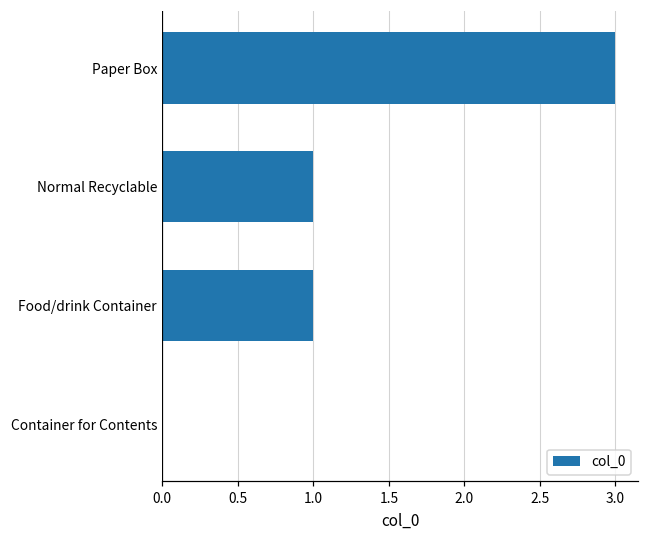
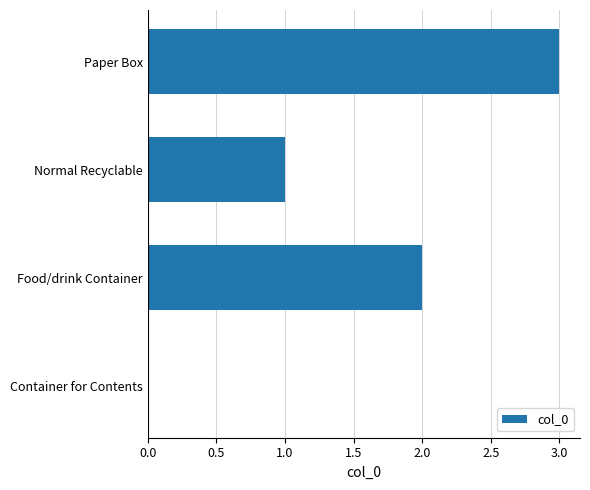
Food/drink Container: 1 -> 2
